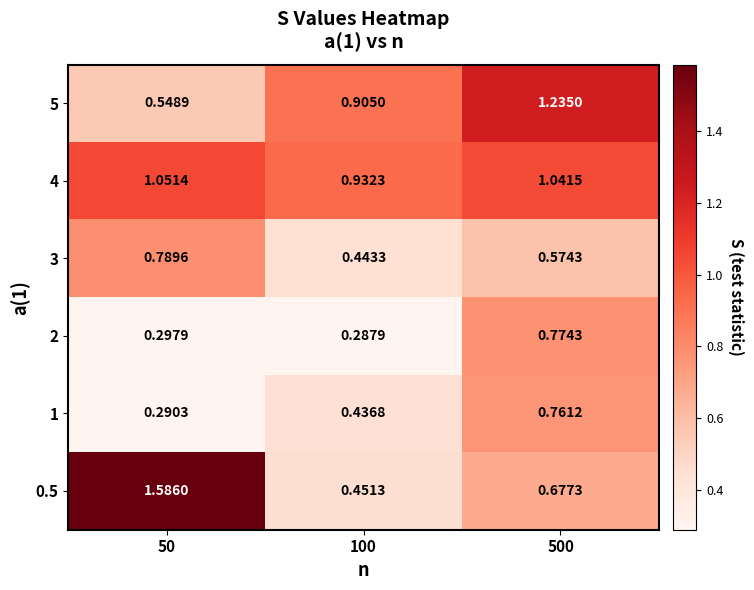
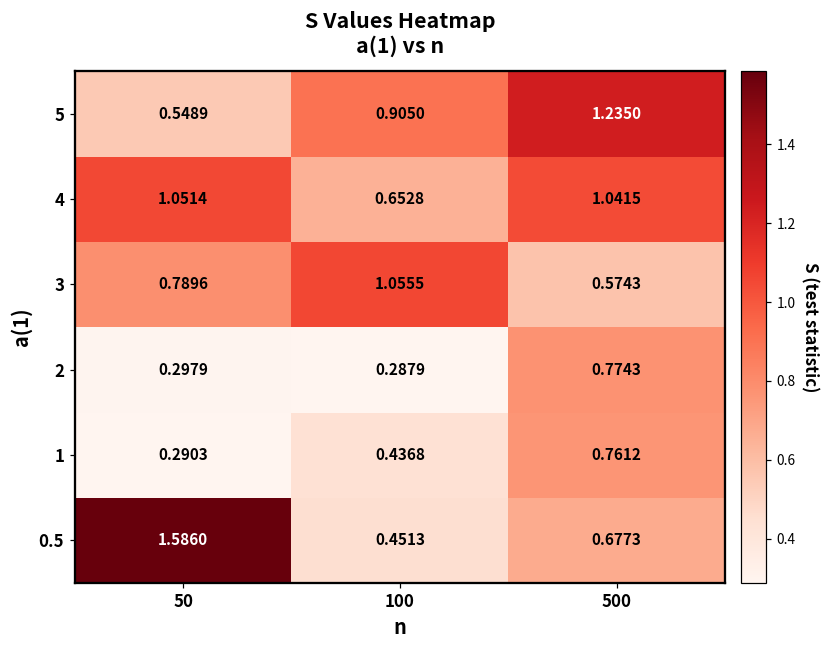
4, 100: 0.9323 -> 0.6528
3, 100: 0.4433 -> 1.0555
